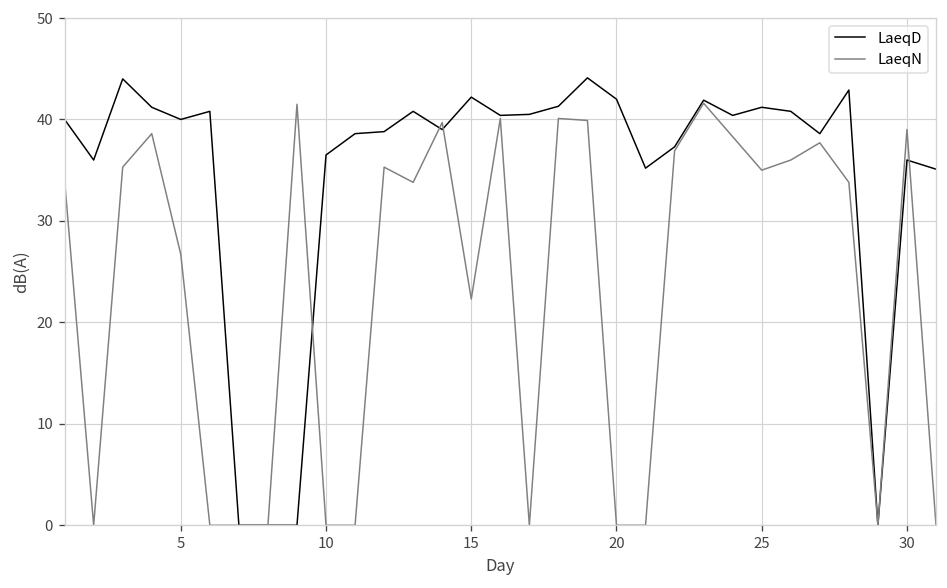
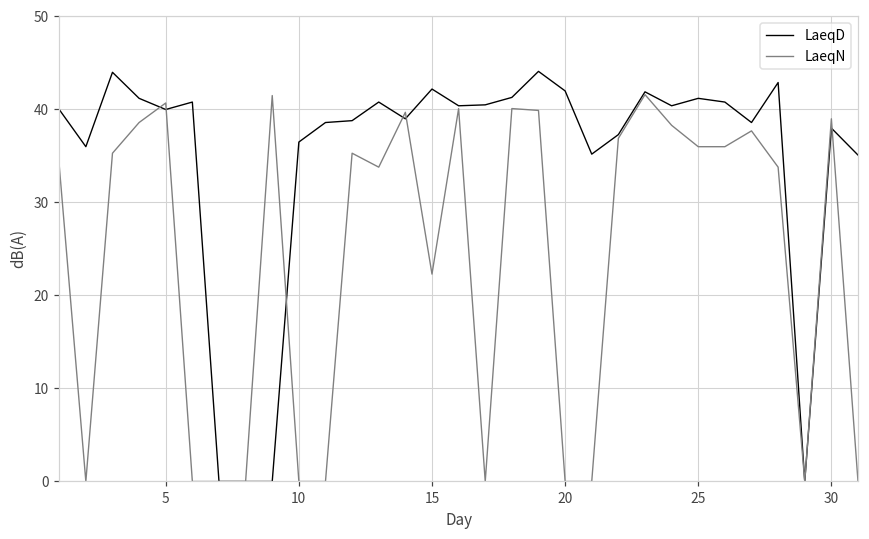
LaeqN, 5: 27 -> 41
LaeqN, 25: 35 -> 36
LaeqD, 30: 36 -> 38
